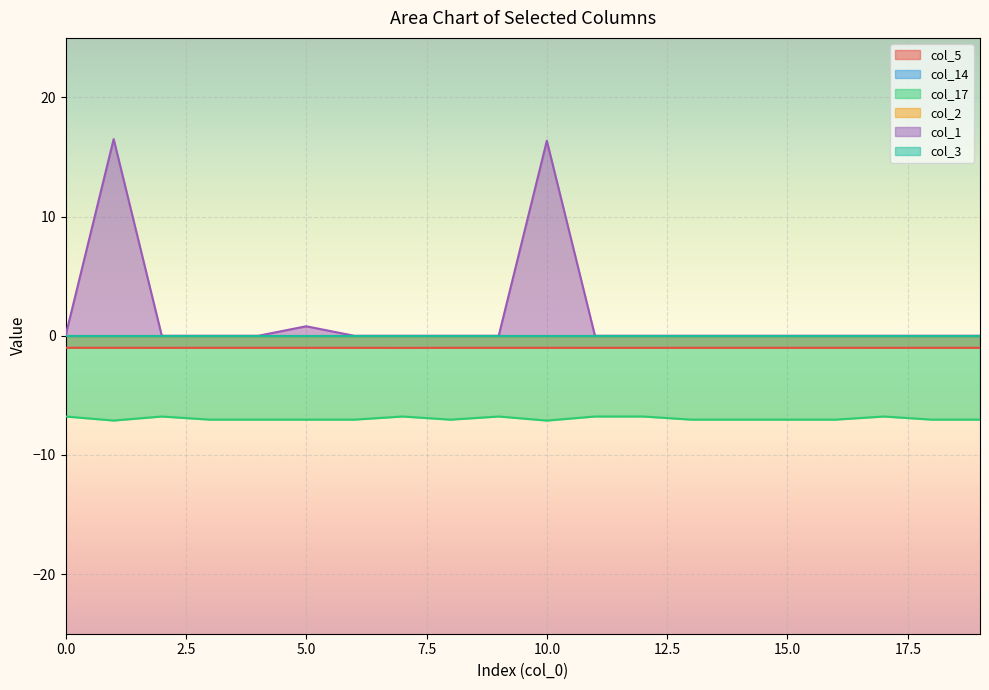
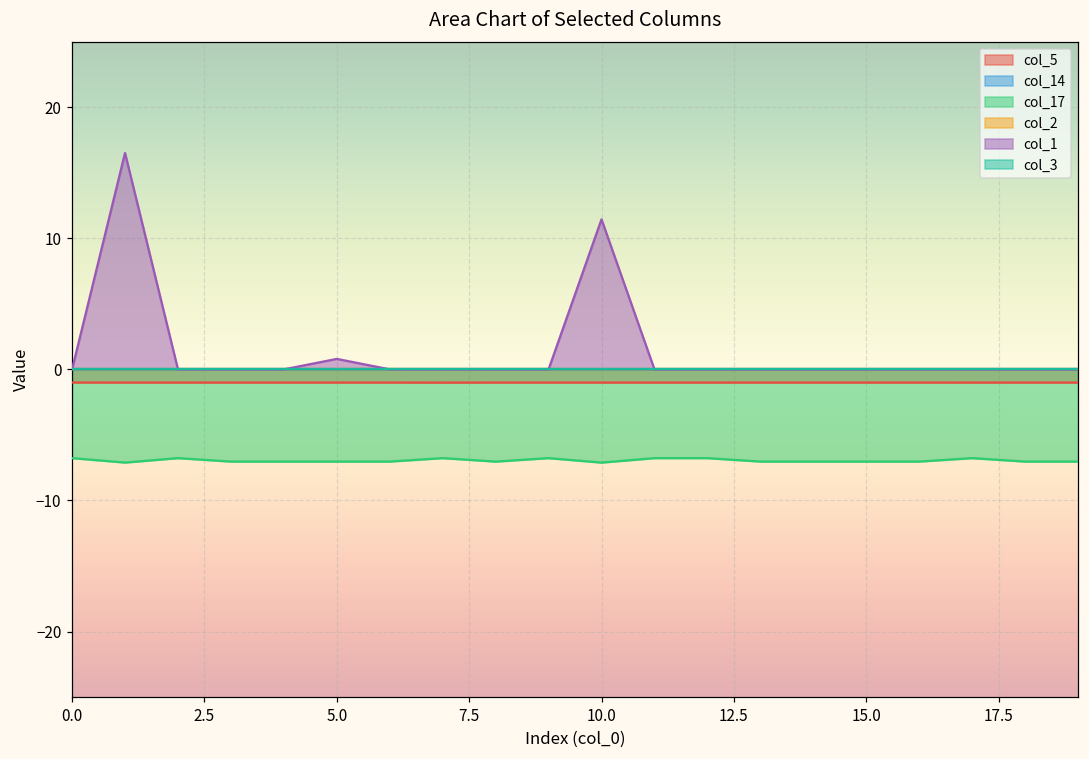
col_1, 10.0: 16.4 -> 11.4
